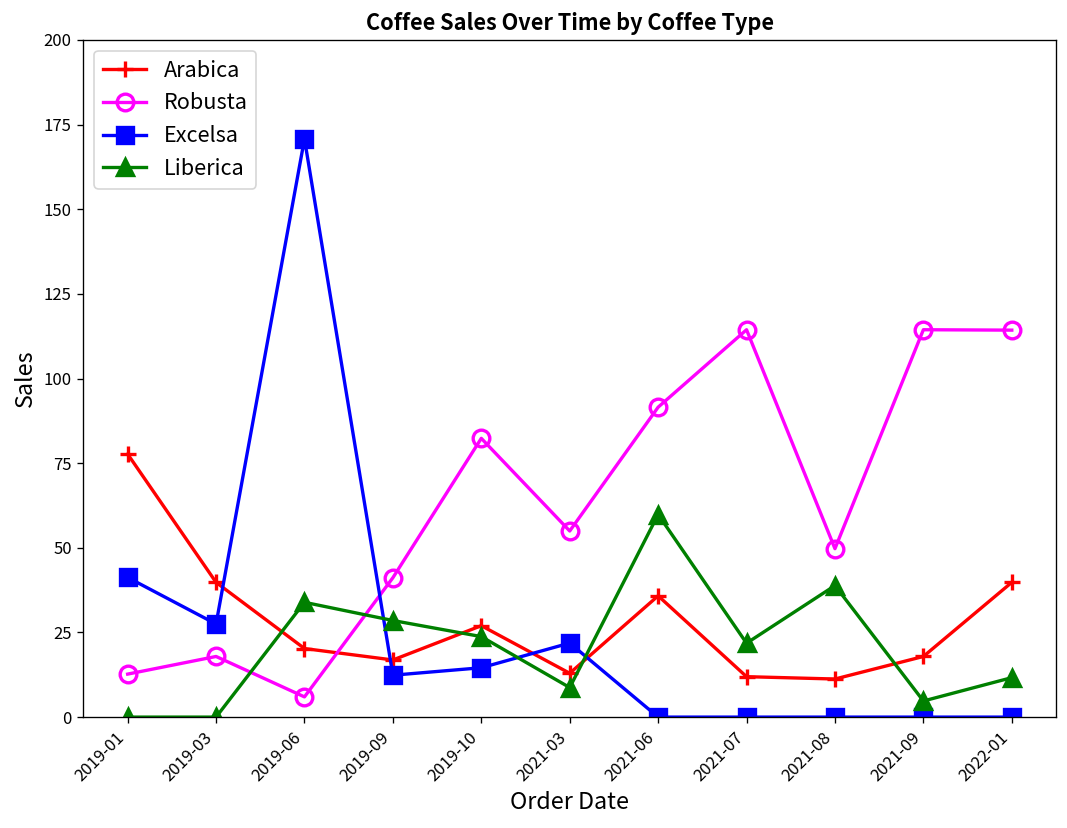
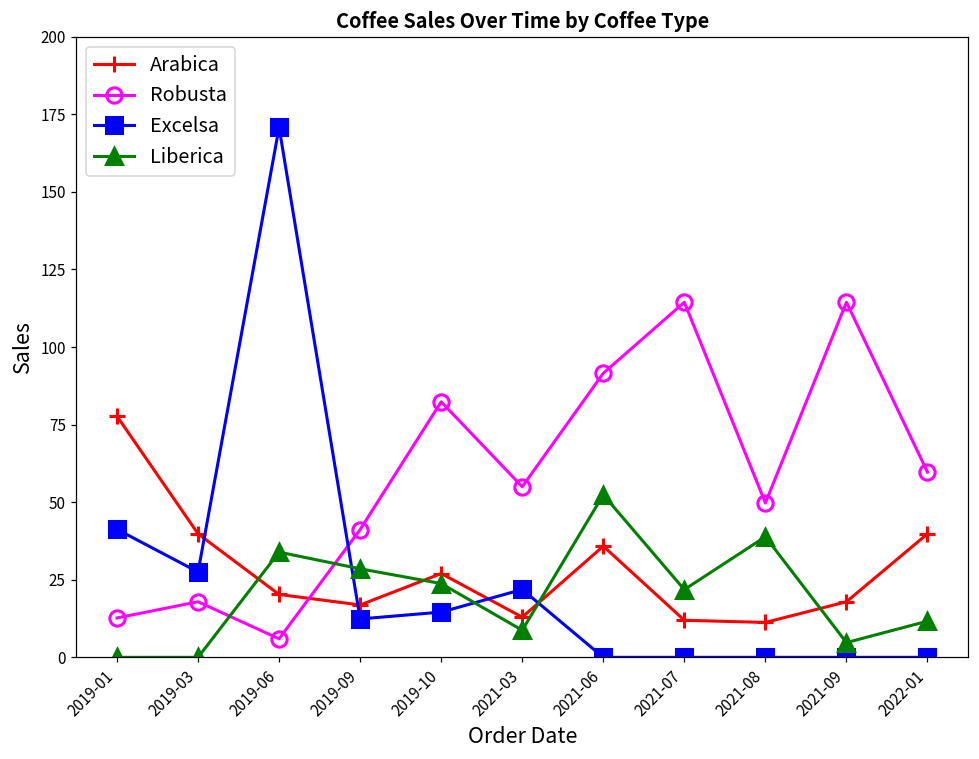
Liberica, 2021-06: 60 -> 52
Robusta, 2022-01: 114 -> 60
